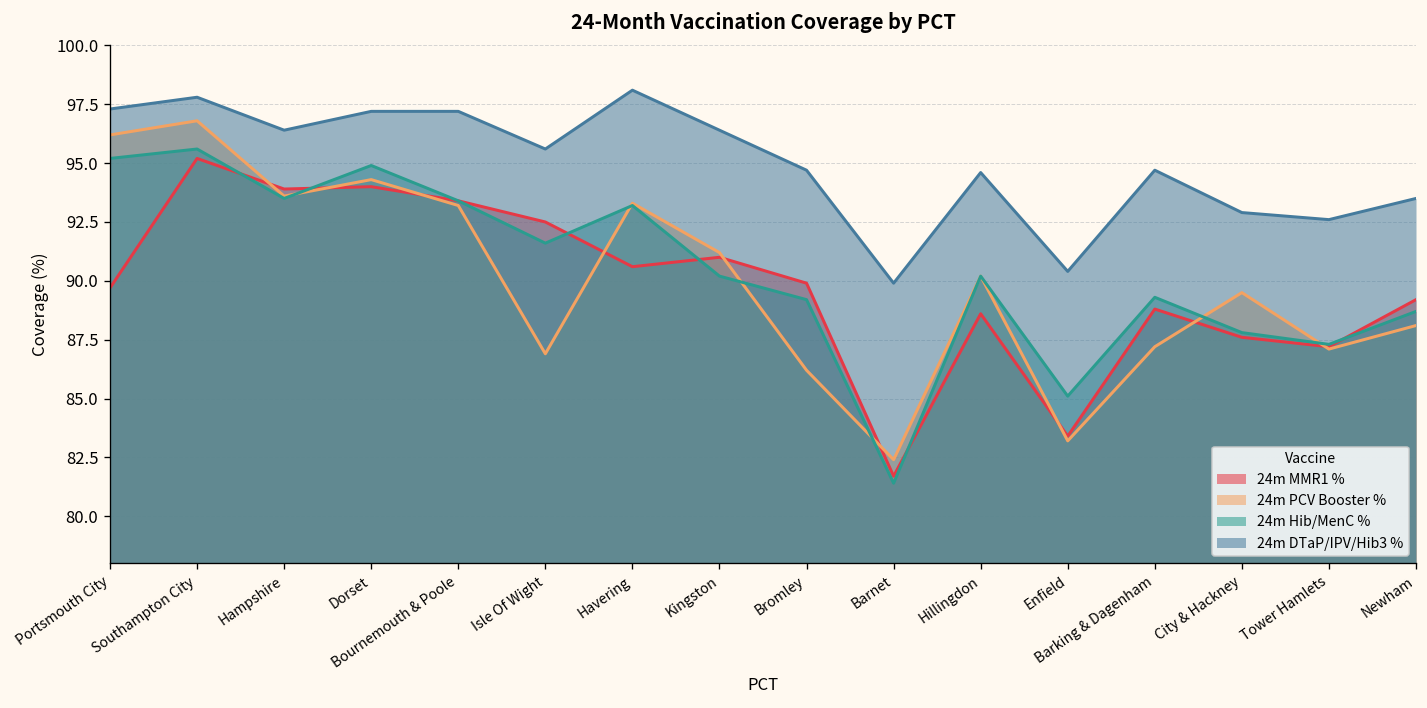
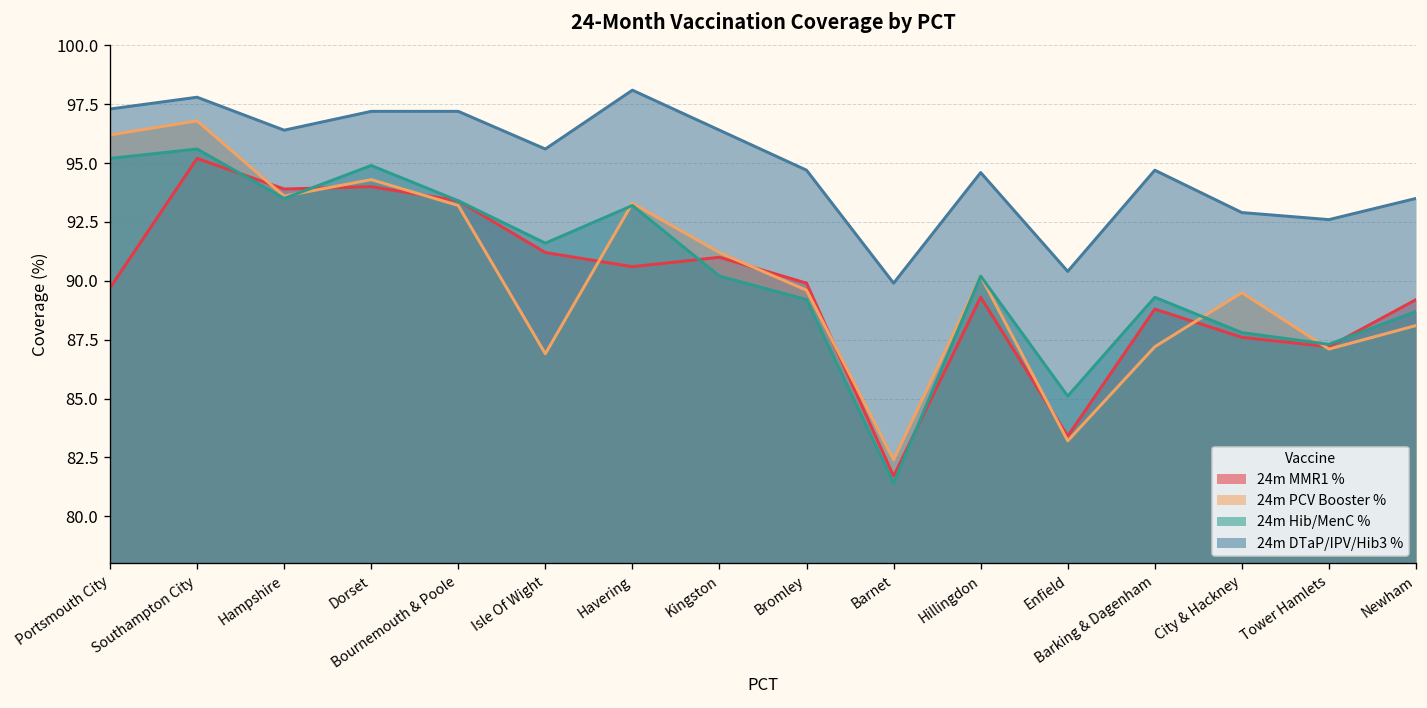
24m MMR1 %, Isle Of Wight: 92.5 -> 91.2
24m PCV Booster %, Bromley: 86.2 -> 89.6
24m MMR1 %, Hillingdon: 88.6 -> 89.3
